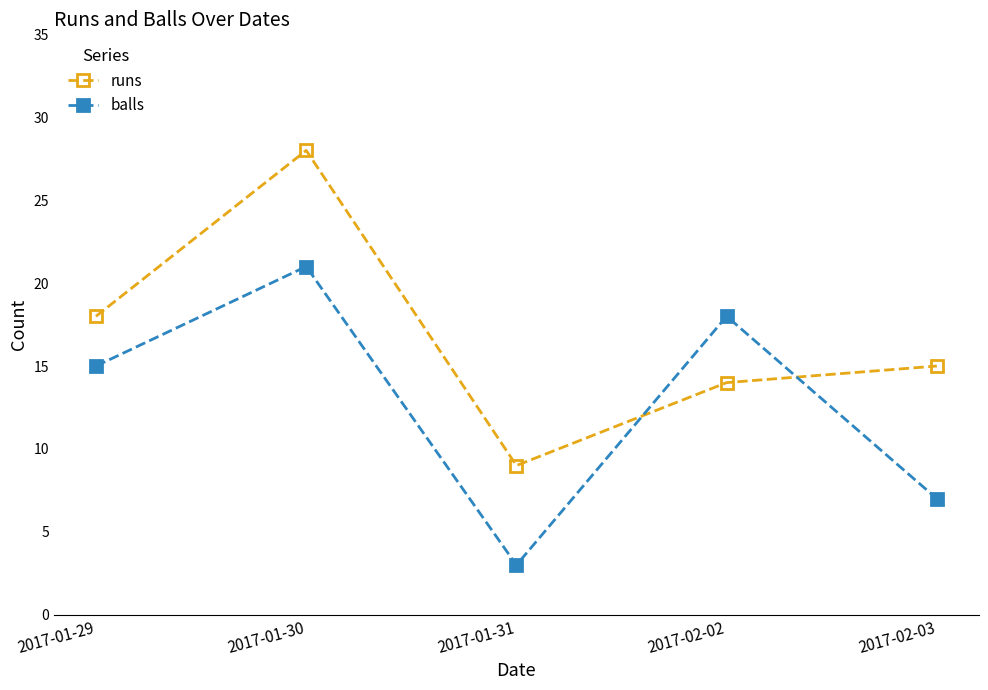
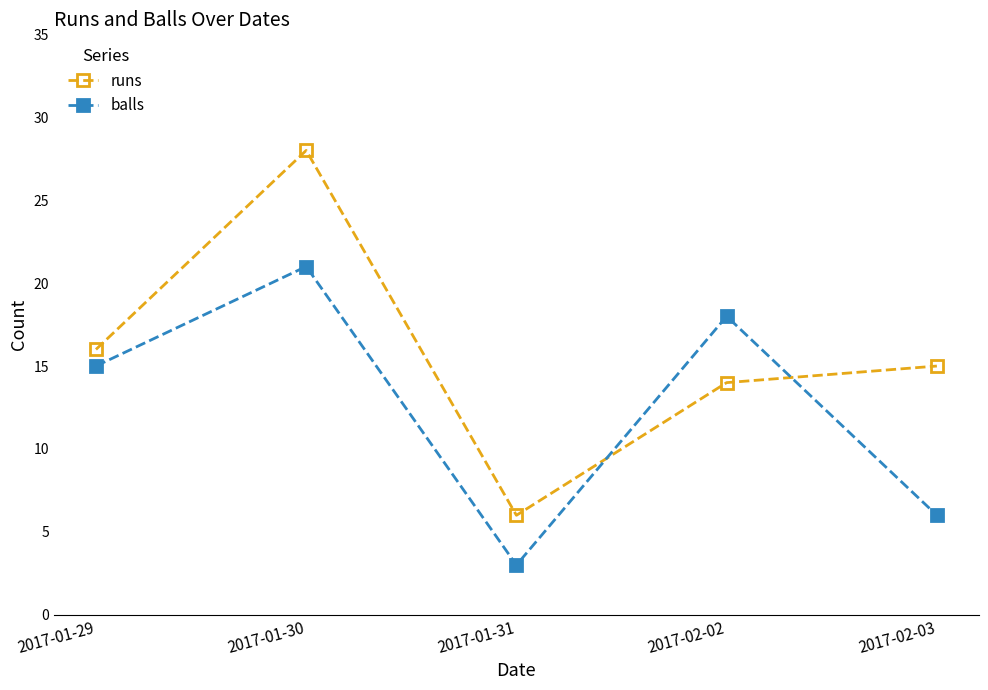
runs, 2017-01-29: 18 -> 16
runs, 2017-01-31: 9 -> 6
balls, 2017-02-03: 7 -> 6
